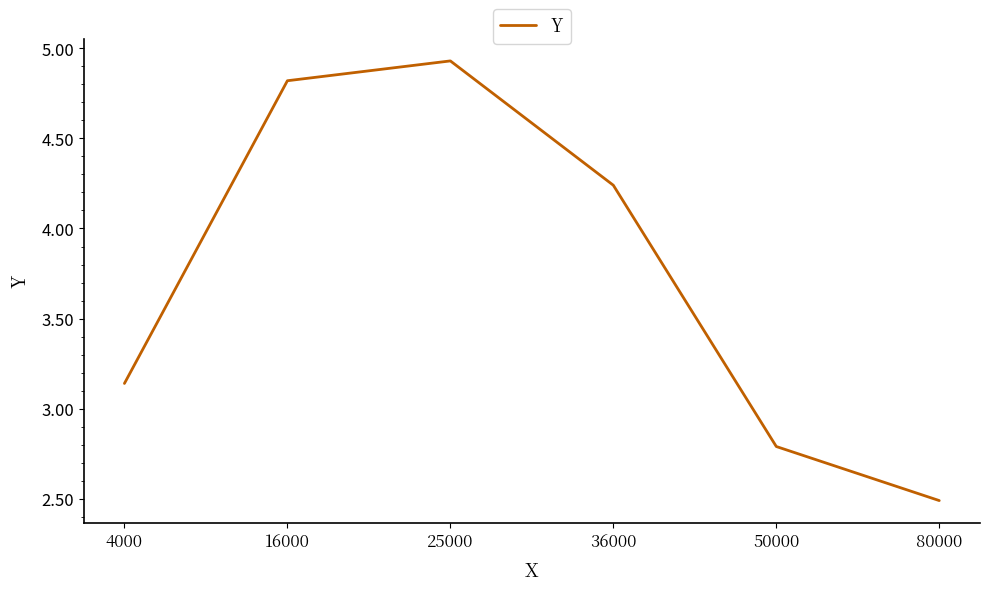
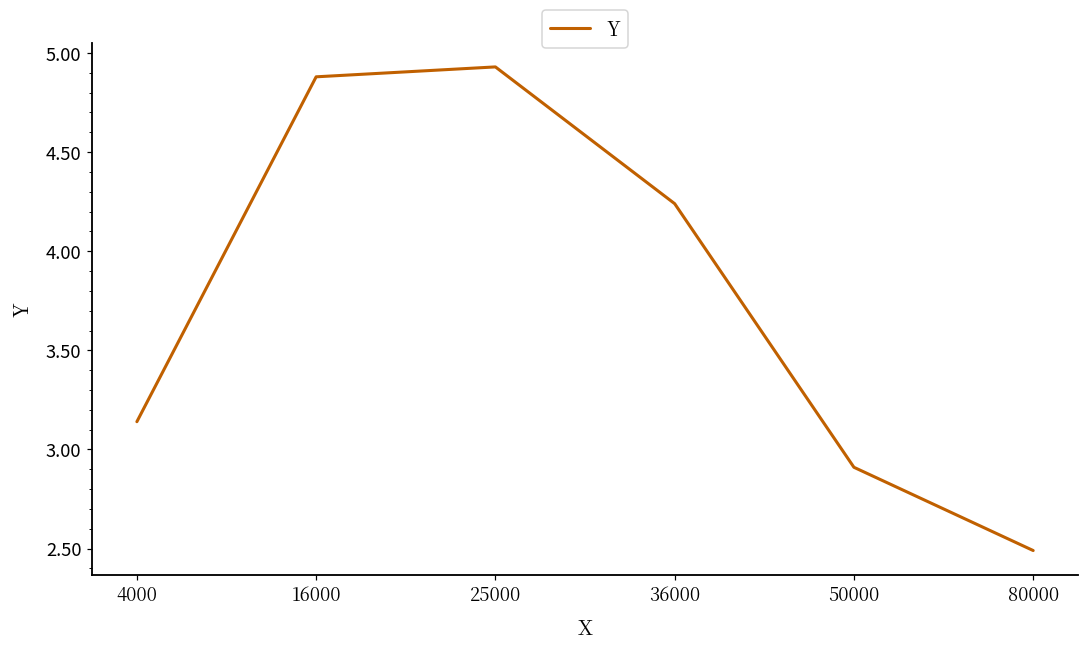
16000: 4.82 -> 4.88
50000: 2.79 -> 2.91
